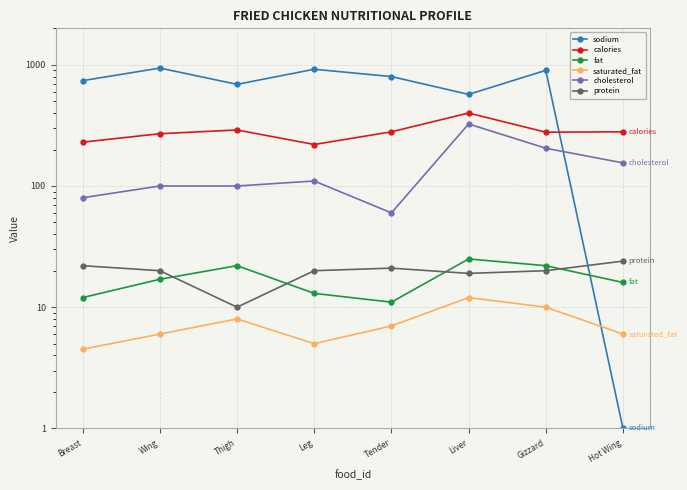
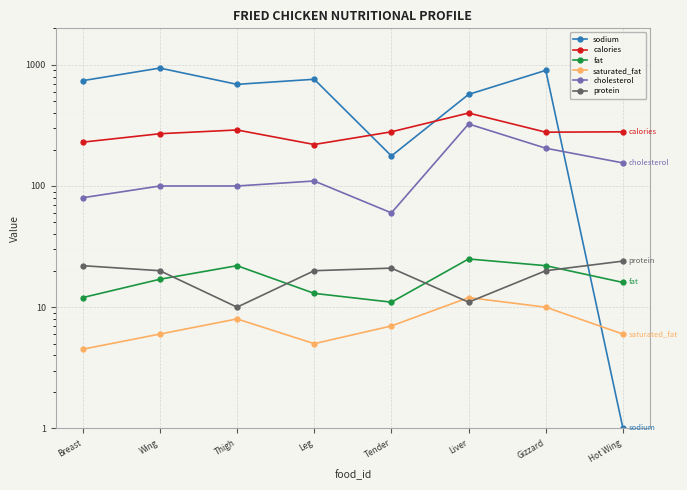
sodium, Leg: 900 -> 800
sodium, Tender: 800 -> 180
protein, Liver: 19 -> 11
